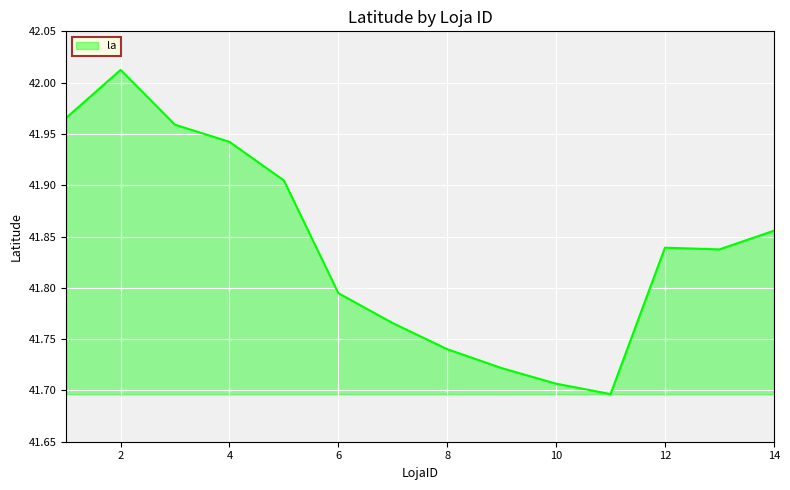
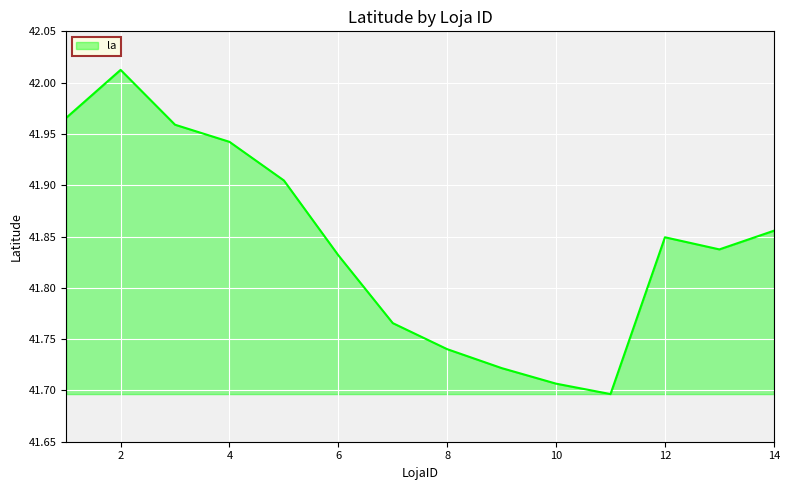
6: 41.795 -> 41.832
12: 41.839 -> 41.849
